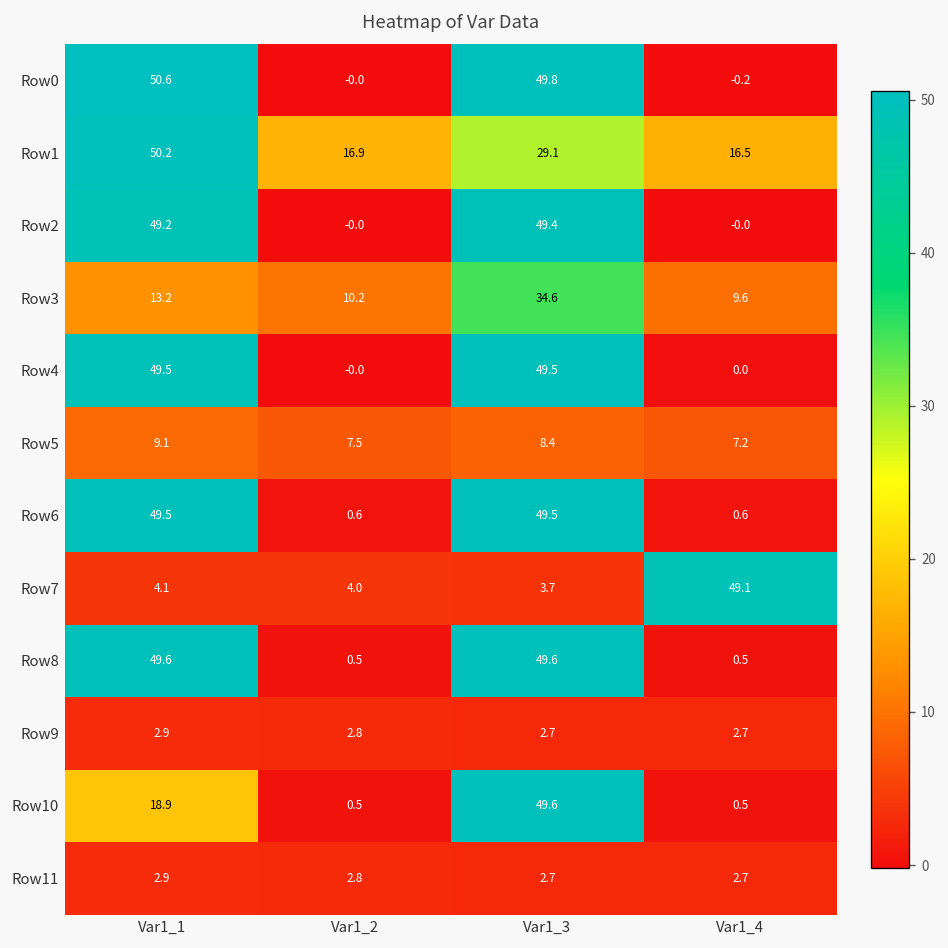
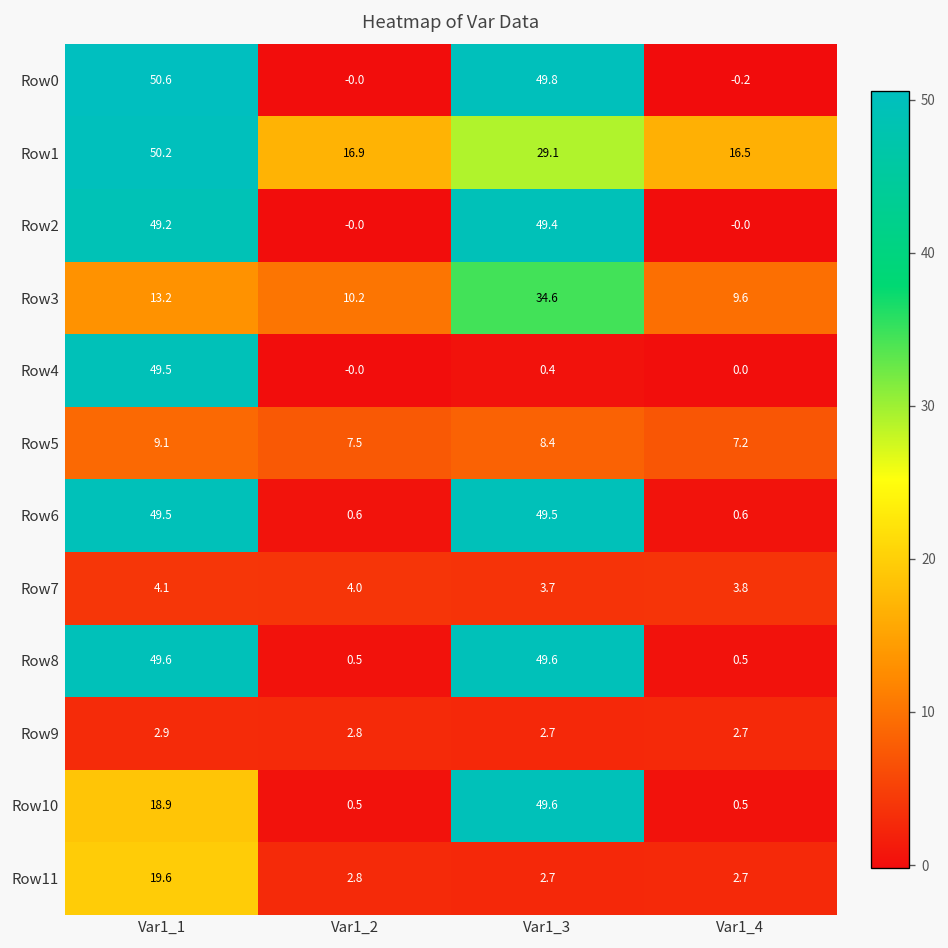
Row4, Var1_3: 49.5 -> 0.4
Row7, Var1_4: 49.1 -> 3.8
Row11, Var1_1: 2.9 -> 19.6
